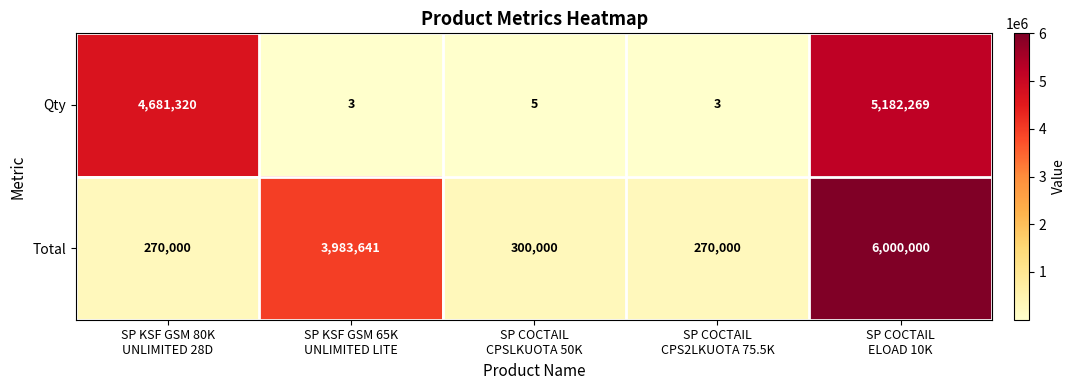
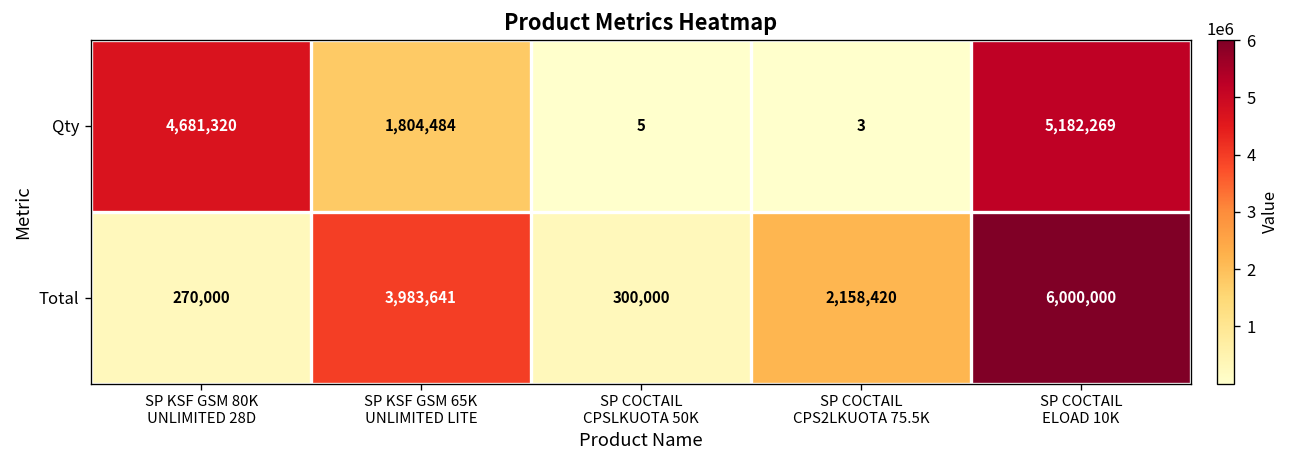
Qty, SP KSF GSM 65K UNLIMITED LITE: 3 -> 1,804,484
Total, SP COCTAIL CPS2LKUOTA 75.5K: 270,000 -> 2,158,420
